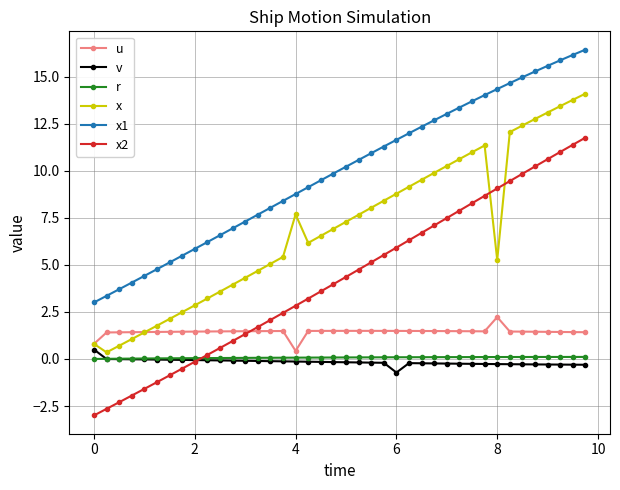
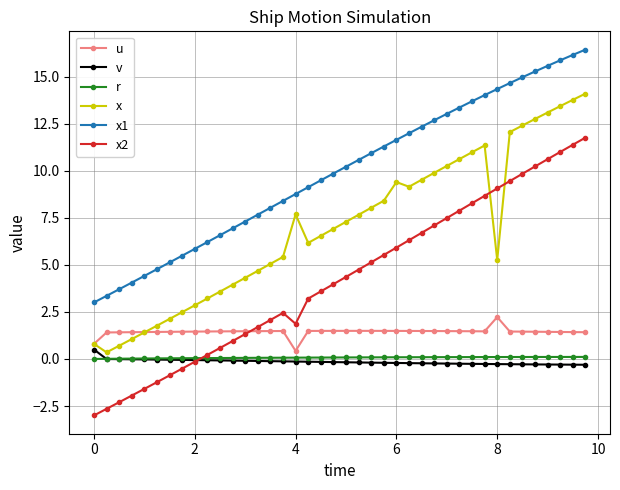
x2, 4: 2.8 -> 1.9
v, 6: -0.7 -> -0.2
x, 6: 8.8 -> 9.4
